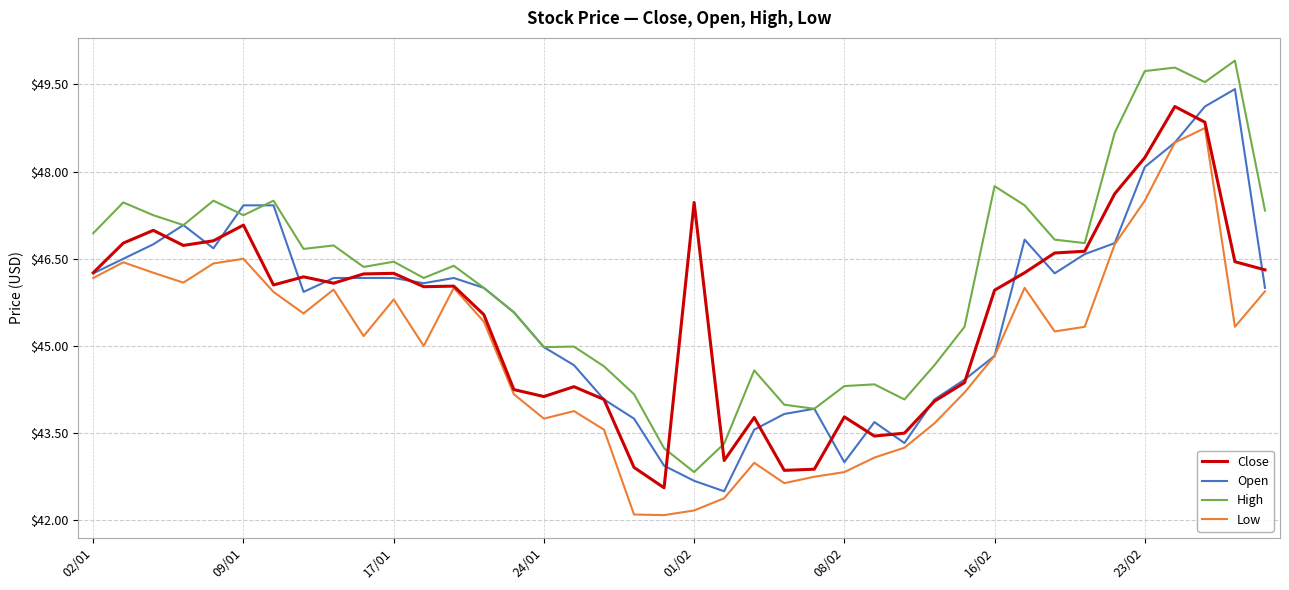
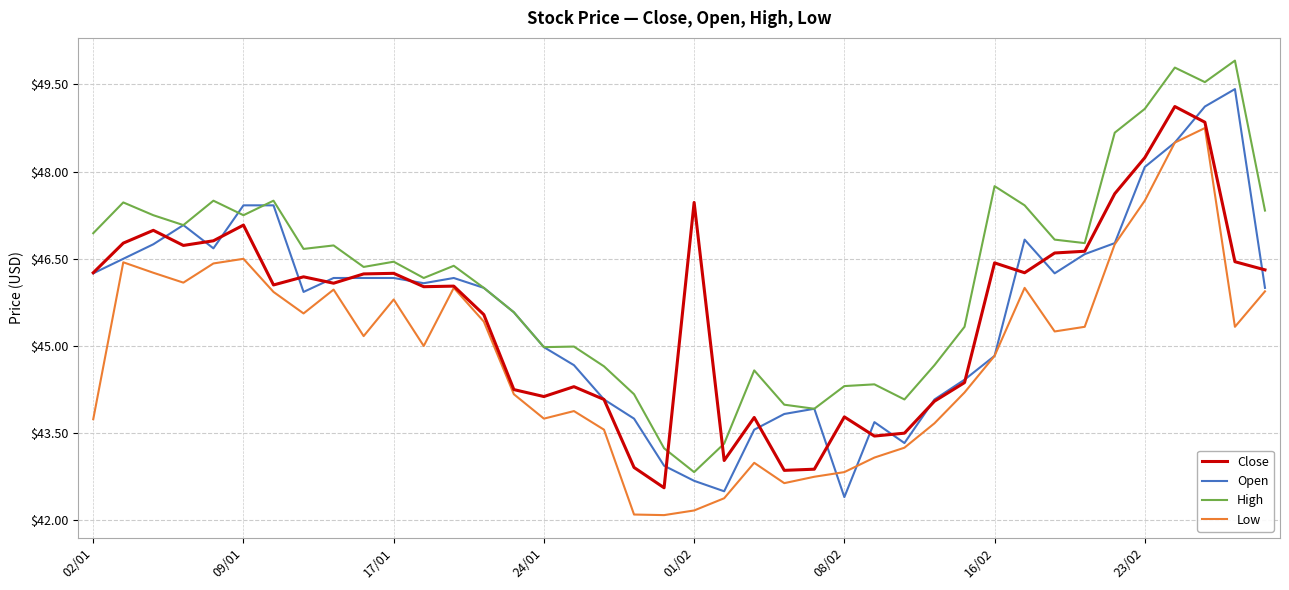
Low, 02/01: $46.2 -> $43.7
Open, 08/02: $43.0 -> $42.4
Close, 16/02: $46.0 -> $46.4
High, 23/02: $49.7 -> $49.1
